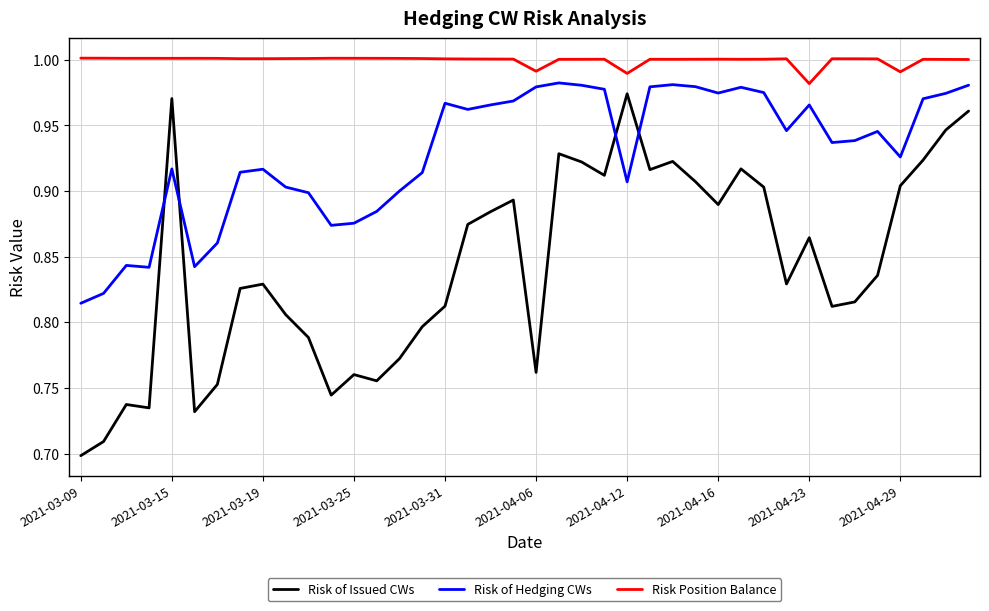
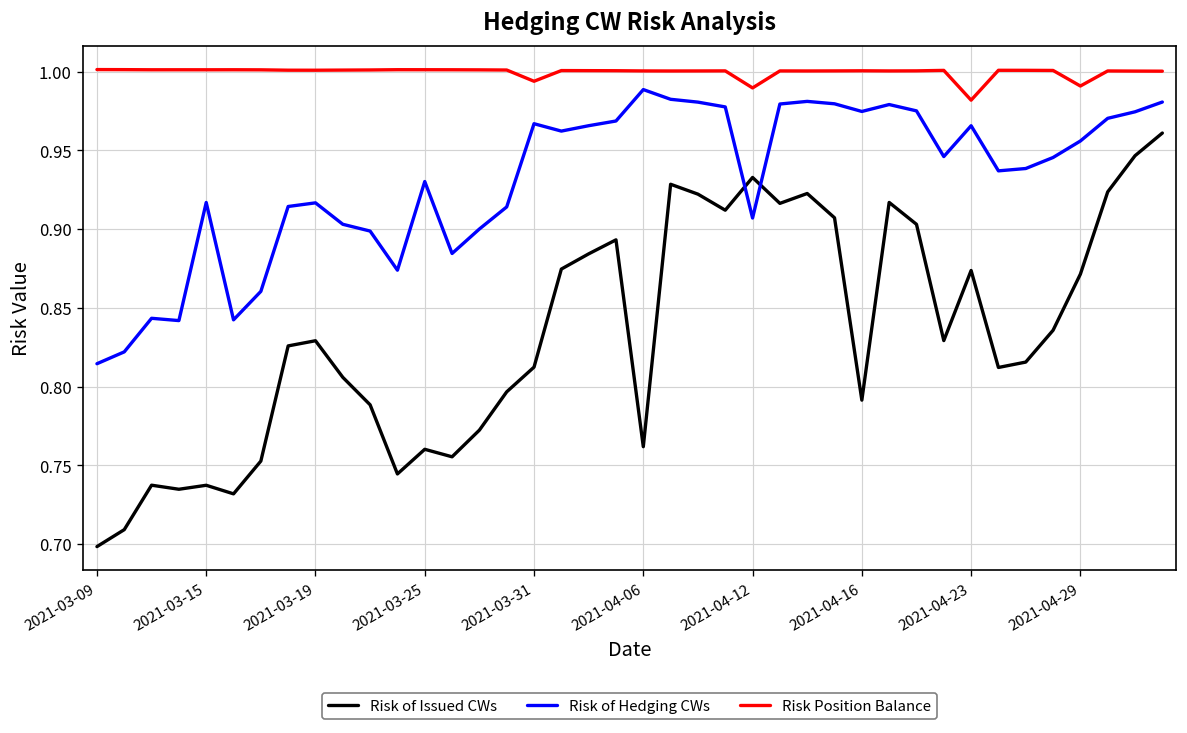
Risk of Issued CWs, 2021-03-15: 0.970 -> 0.737
Risk of Hedging CWs, 2021-03-25: 0.875 -> 0.930
Risk Position Balance, 2021-03-31: 1.001 -> 0.994
Risk of Hedging CWs, 2021-04-06: 0.979 -> 0.989
Risk Position Balance, 2021-04-06: 0.991 -> 1.000
Risk of Issued CWs, 2021-04-12: 0.974 -> 0.933
Risk of Issued CWs, 2021-04-16: 0.890 -> 0.791
Risk of Issued CWs, 2021-04-23: 0.864 -> 0.874
Risk of Issued CWs, 2021-04-29: 0.904 -> 0.871
Risk of Hedging CWs, 2021-04-29: 0.926 -> 0.956
